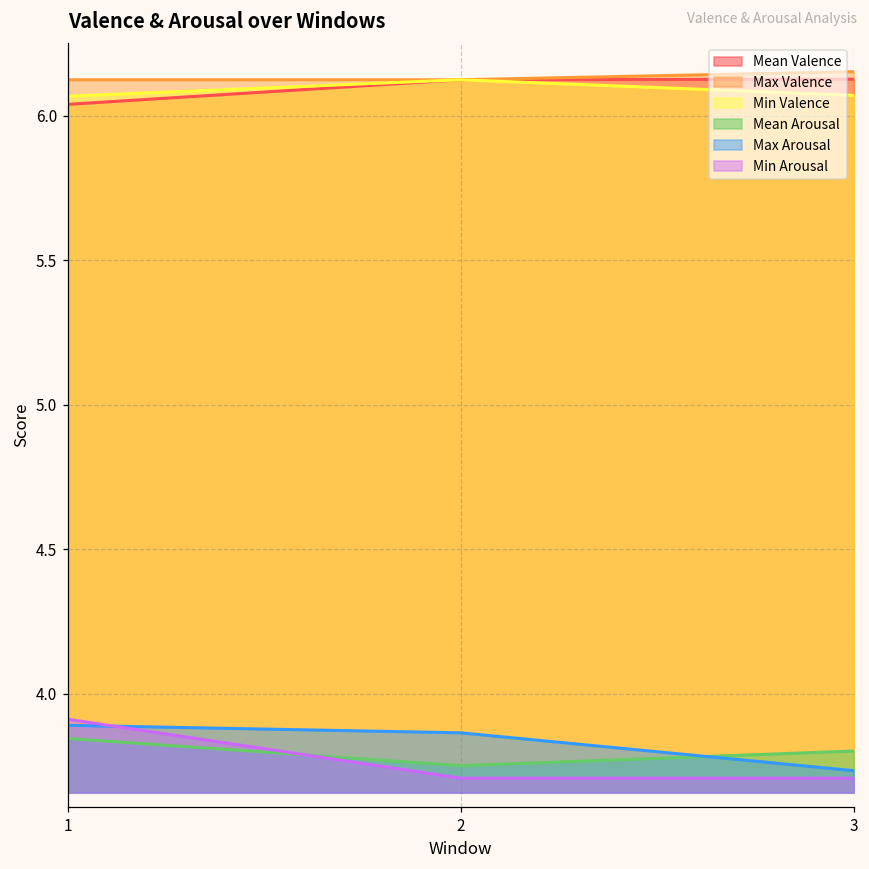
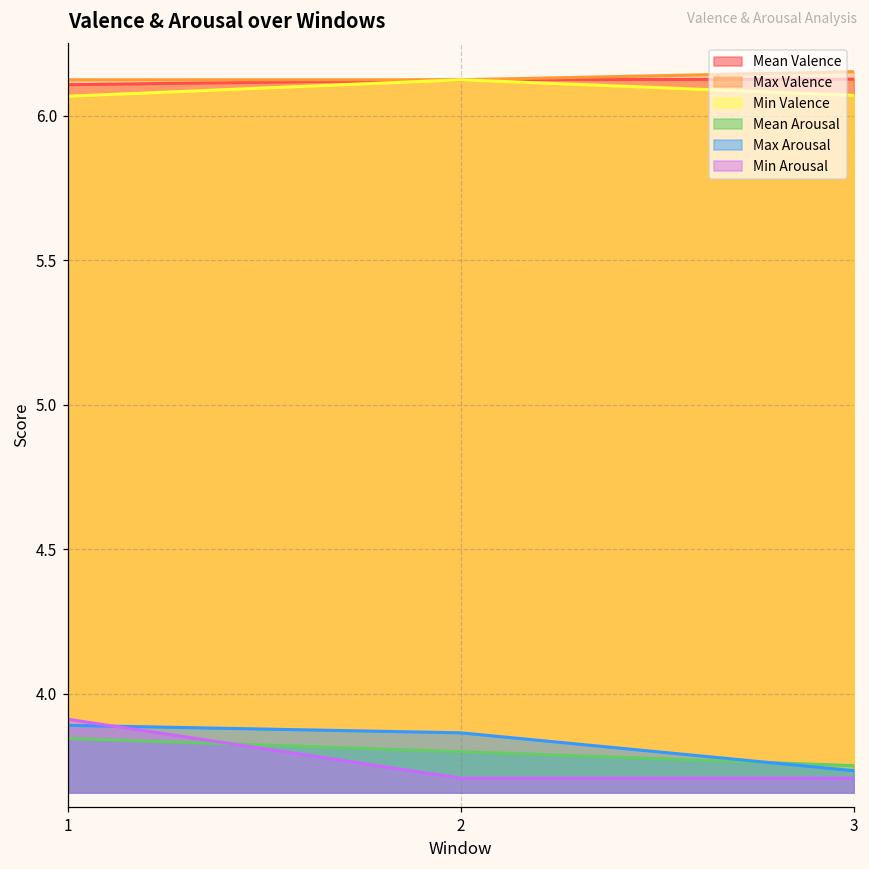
Mean Valence, 1: 6.04 -> 6.11
Mean Arousal, 2: 3.75 -> 3.80
Mean Arousal, 3: 3.80 -> 3.75
